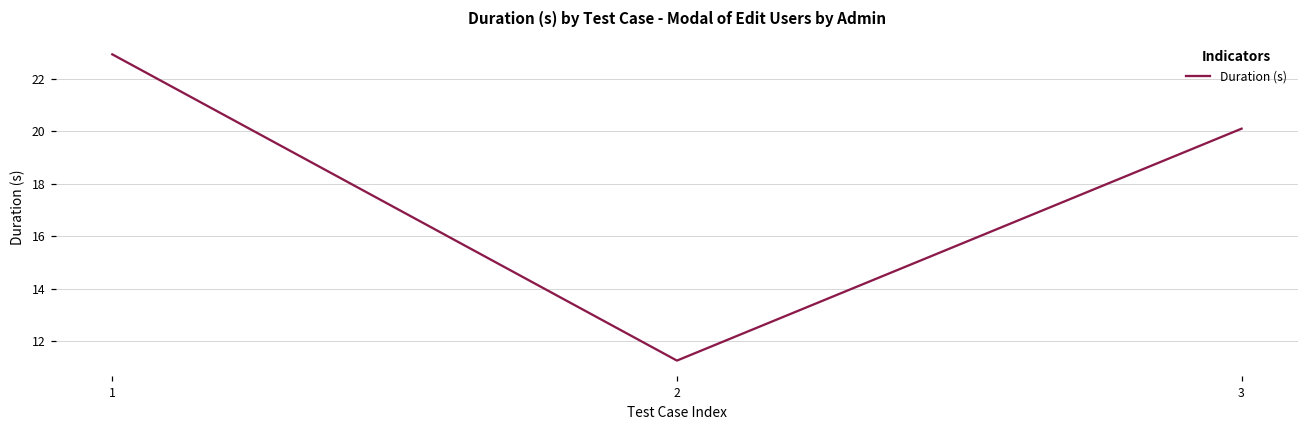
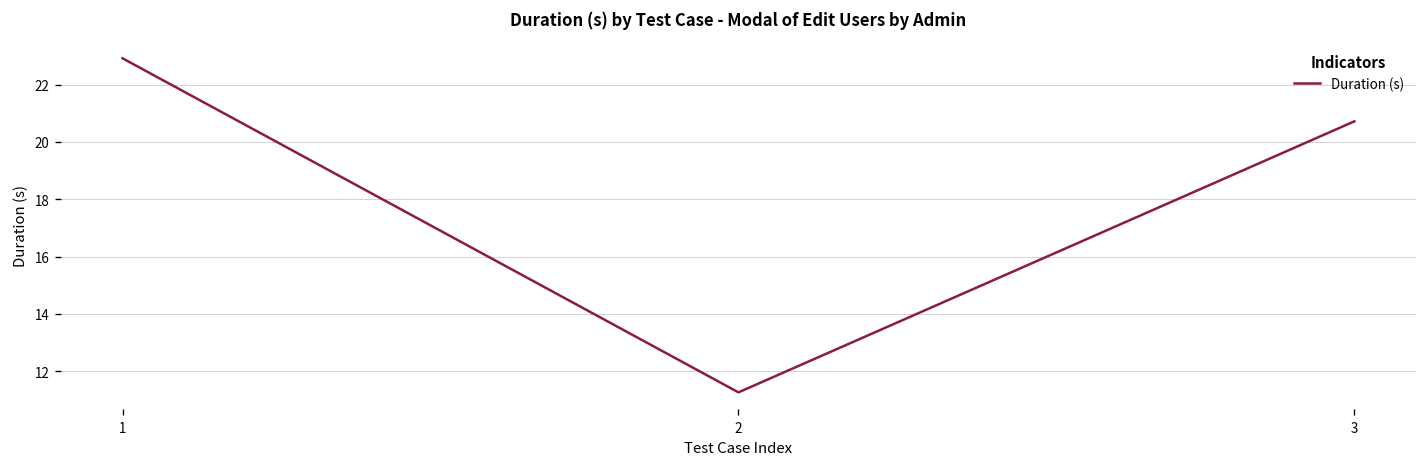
3: 20.1 -> 20.7
